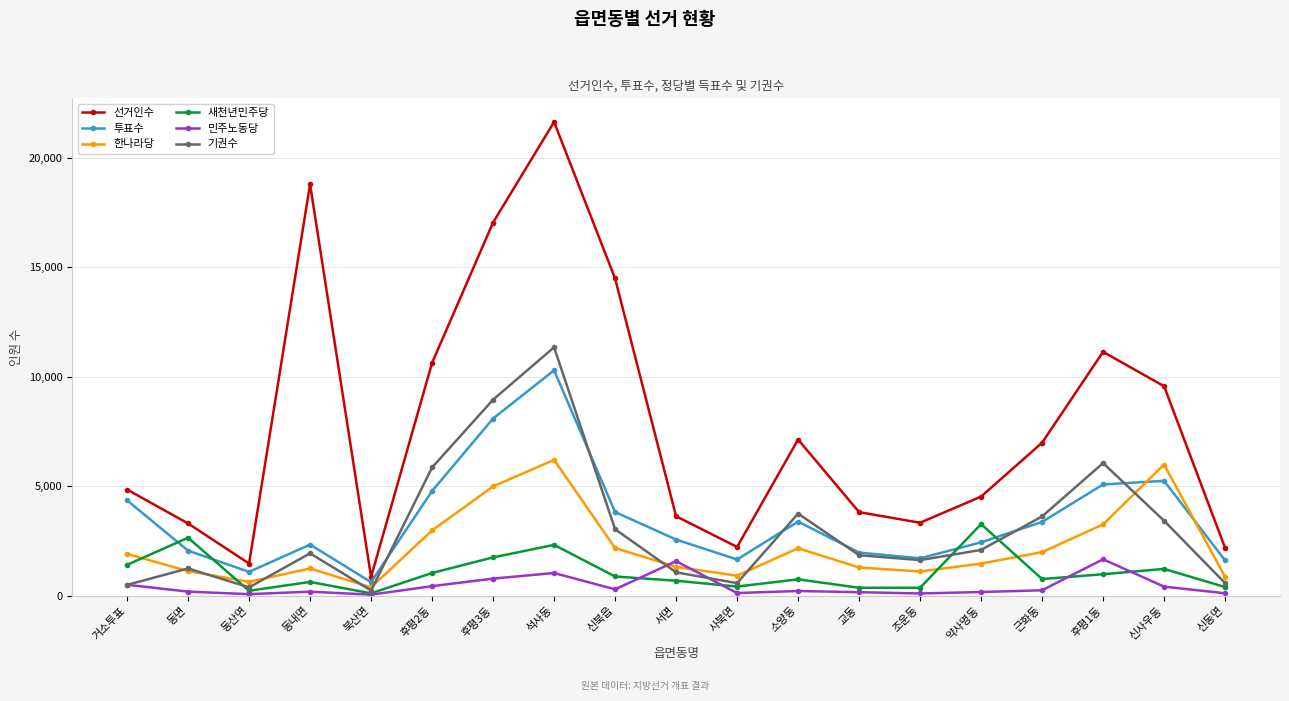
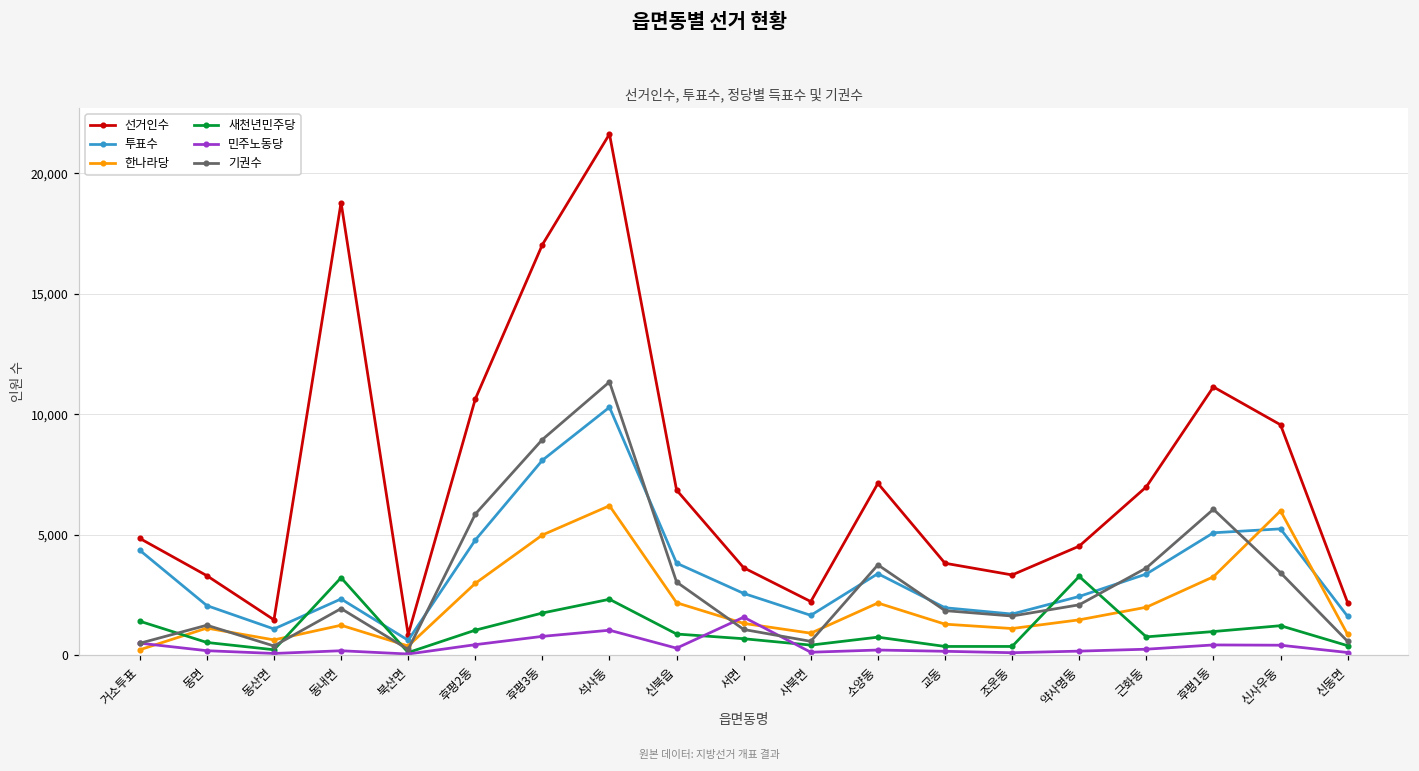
한나라당, 거소투표: 1,900 -> 200
새천년민주당, 동면: 2,600 -> 500
새천년민주당, 동내면: 600 -> 3,200
선거인수, 신북읍: 14,500 -> 6,900
민주노동당, 후평1동: 1,700 -> 400
